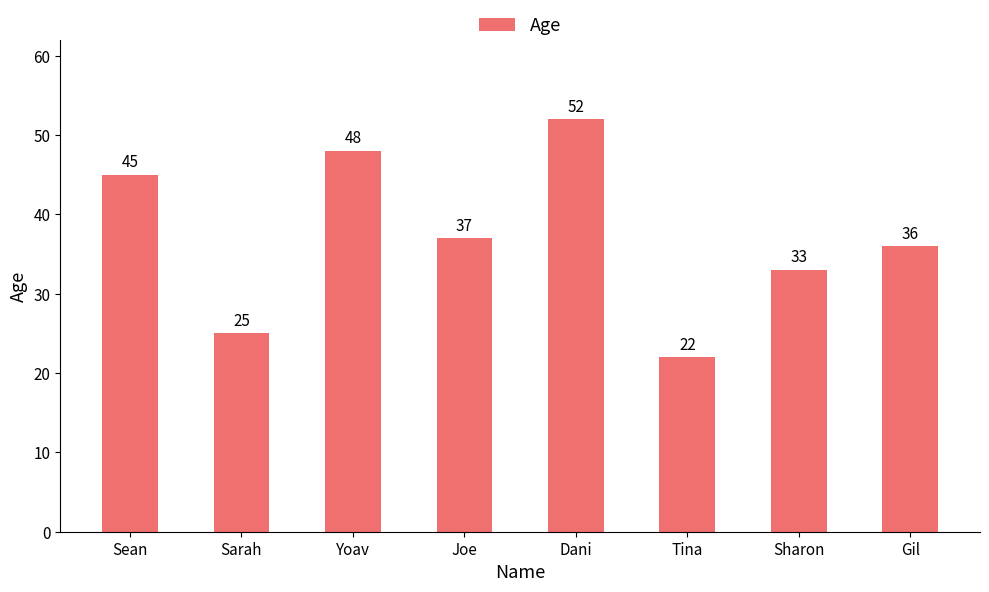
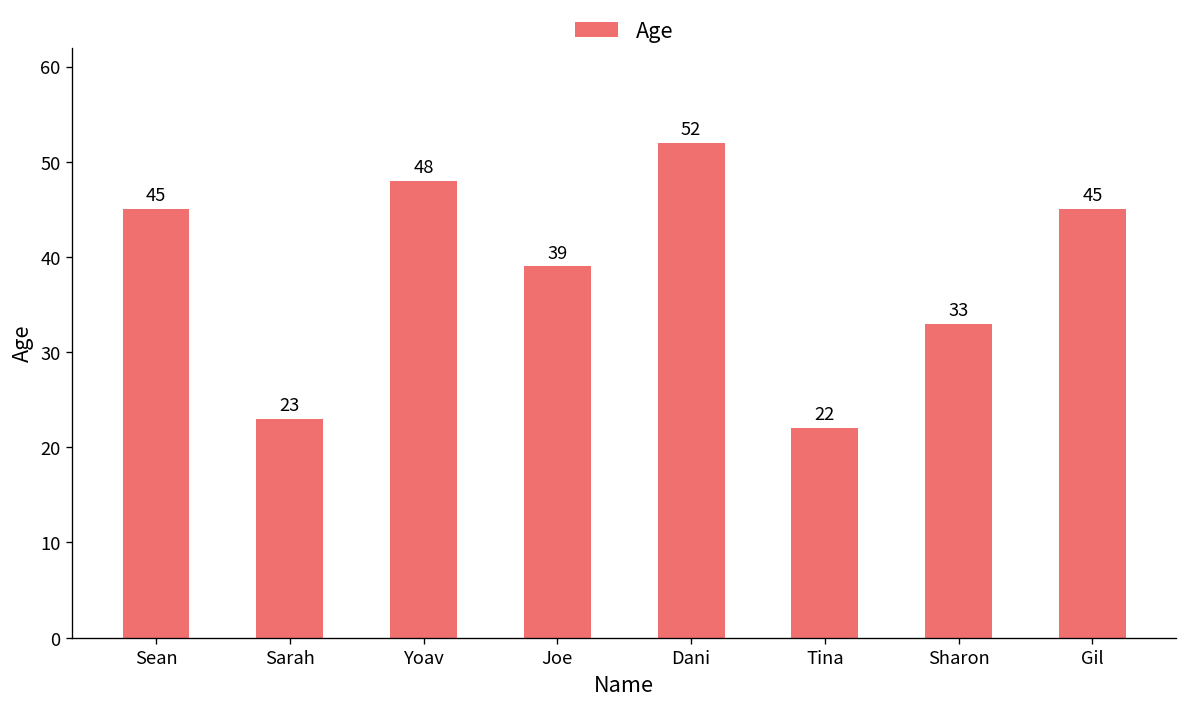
Sarah: 25 -> 23
Joe: 37 -> 39
Gil: 36 -> 45
